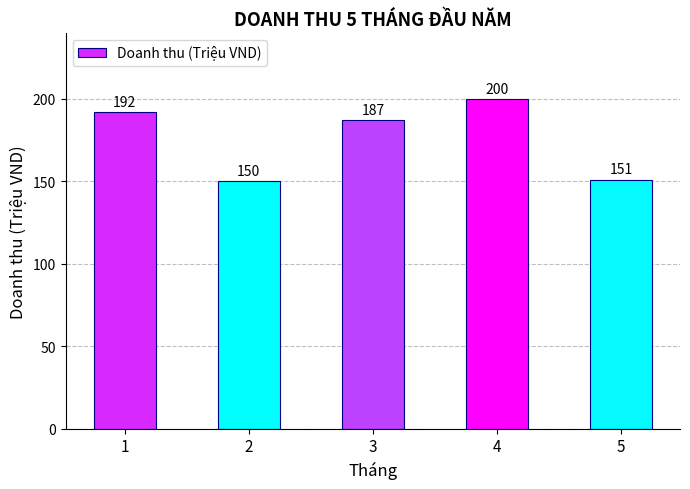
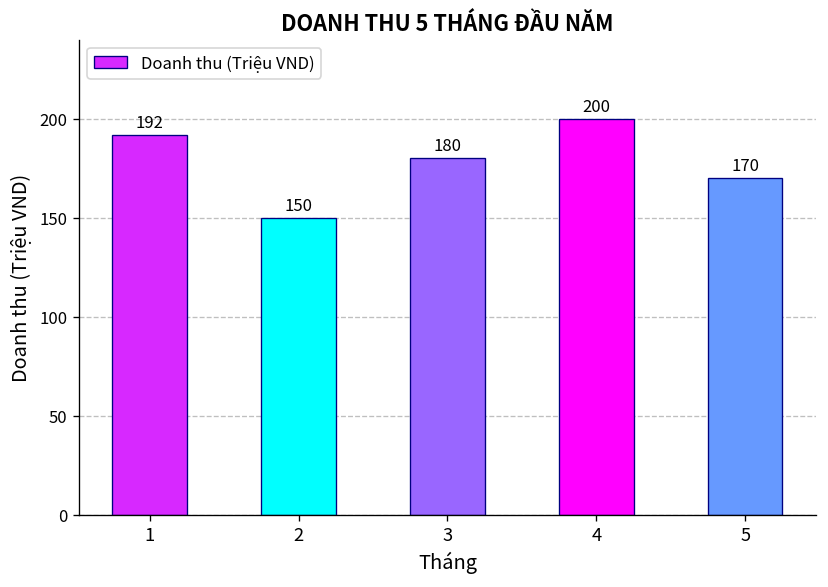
3: 187 -> 180
5: 151 -> 170
